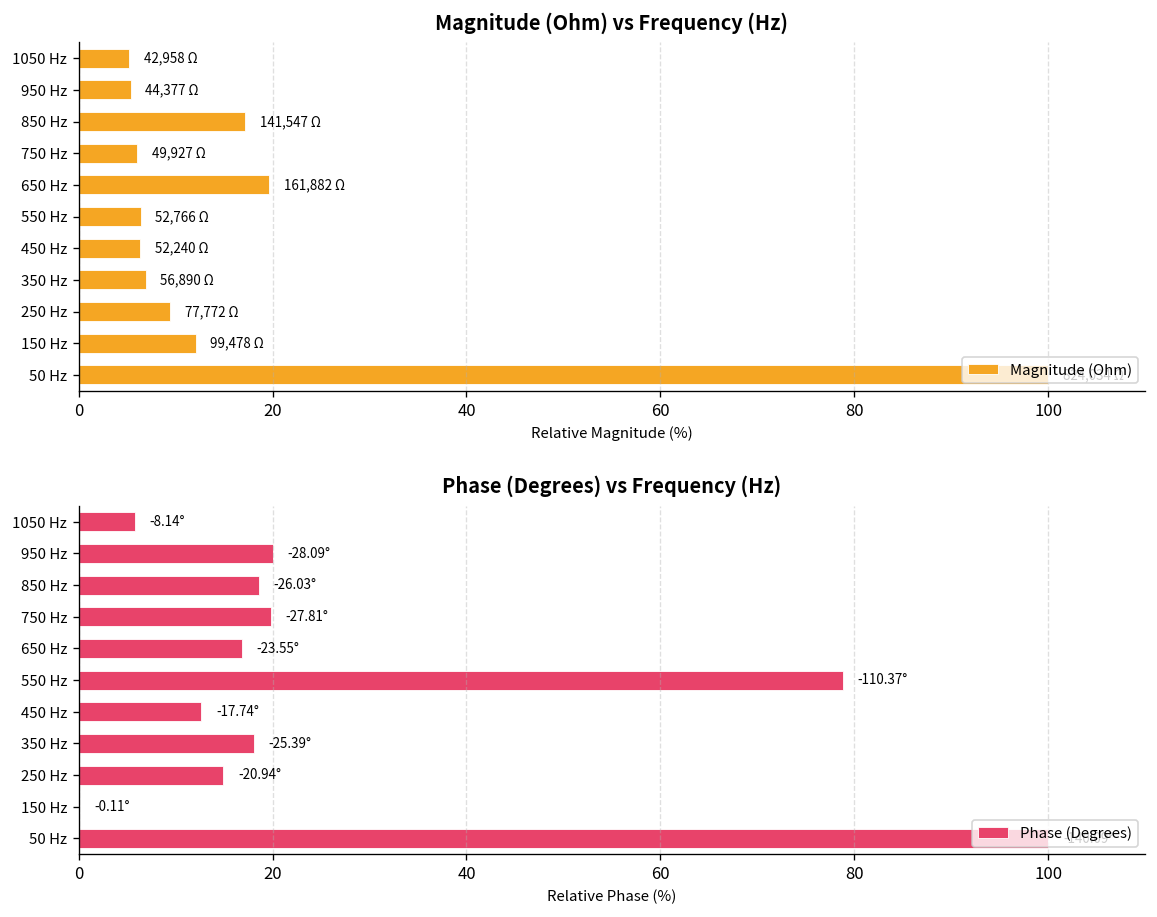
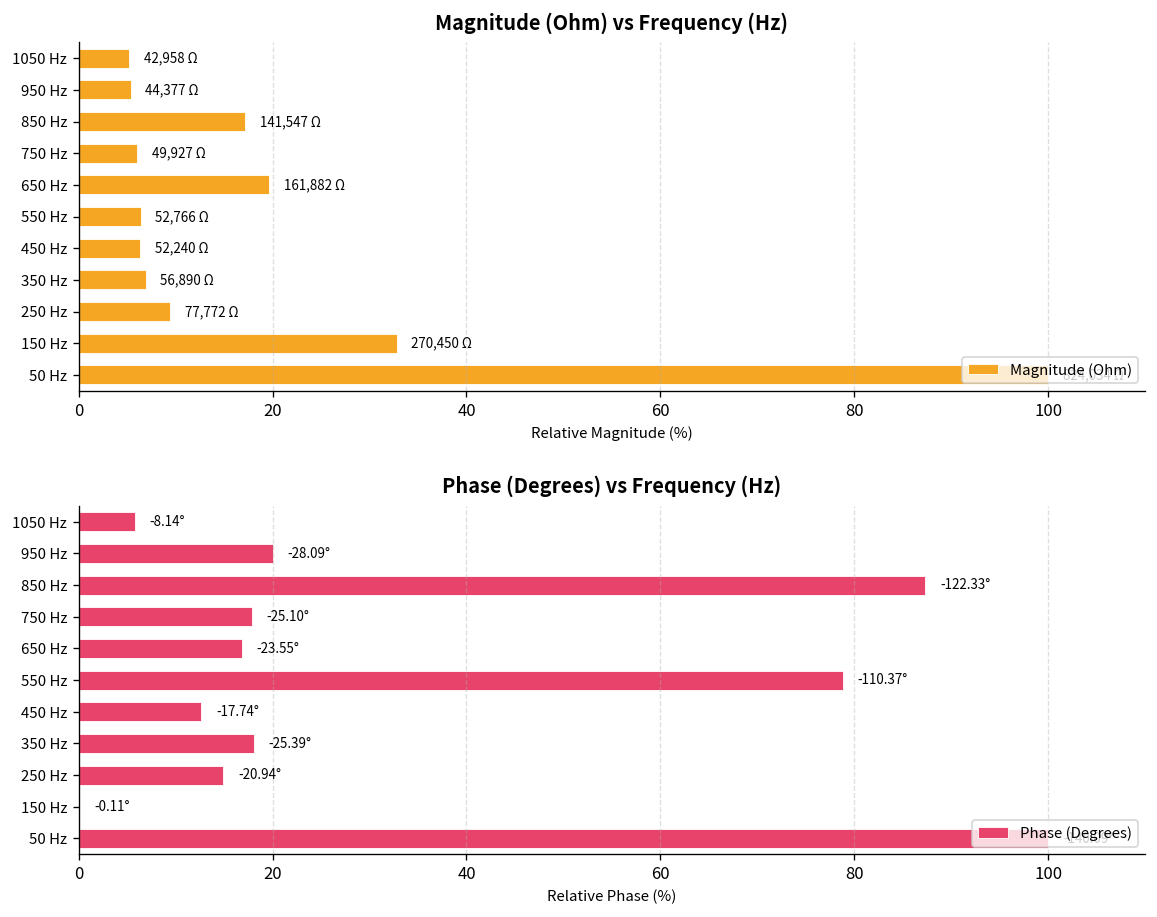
Magnitude (Ohm) vs Frequency (Hz), 150 Hz: 99,478 -> 270,450
Phase (Degrees) vs Frequency (Hz), 850 Hz: -26.03° -> -122.33°
Phase (Degrees) vs Frequency (Hz), 750 Hz: -27.81° -> -25.10°
